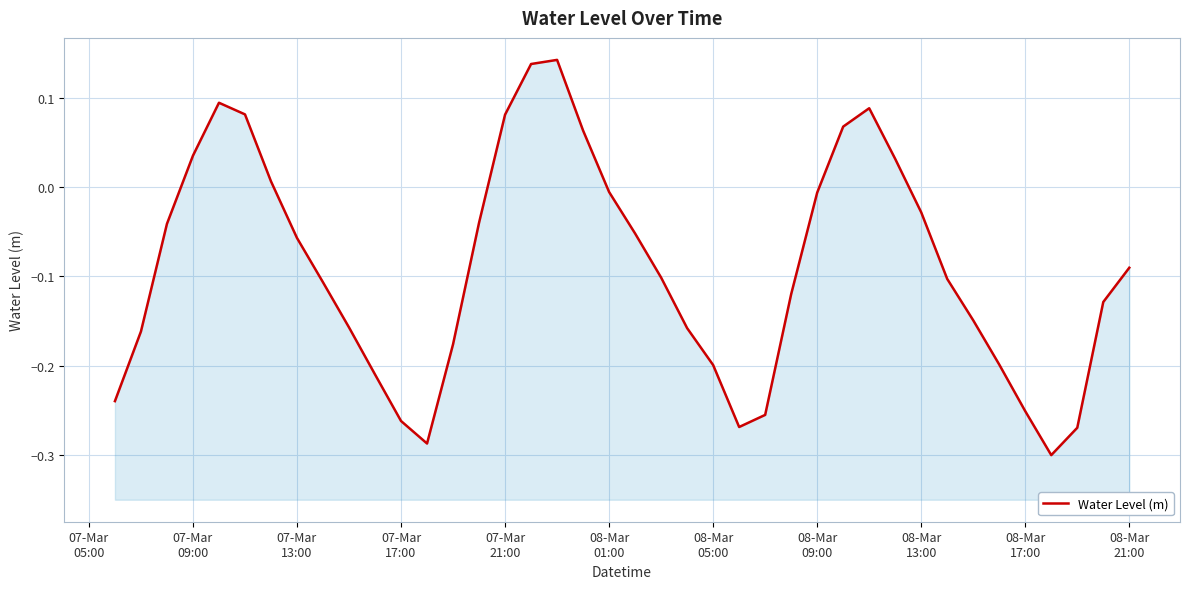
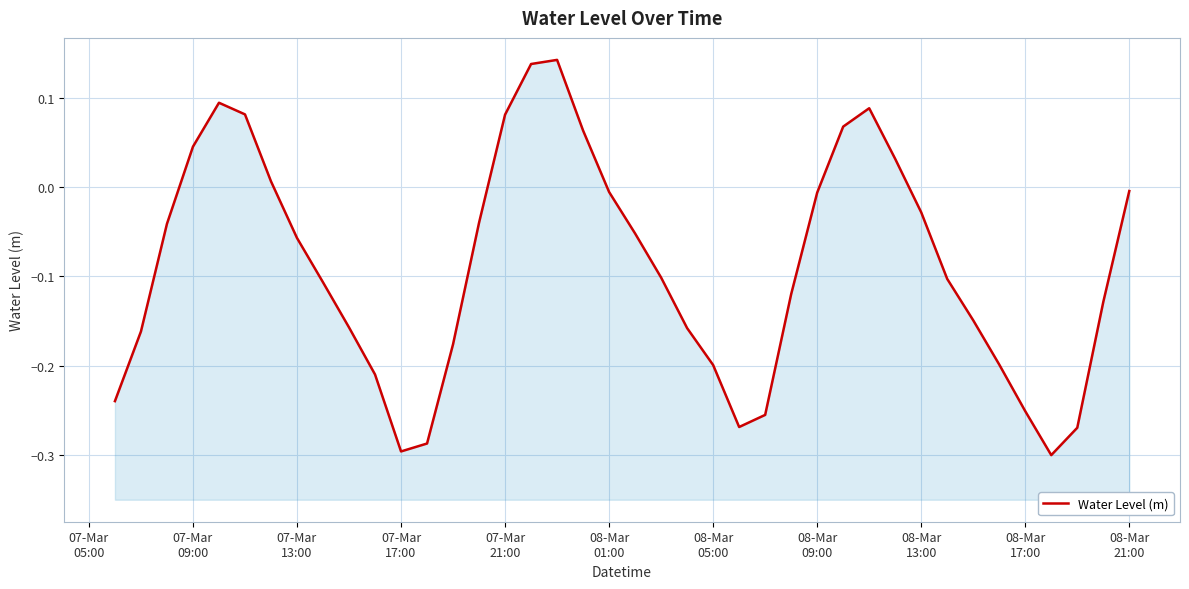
07-Mar 09:00: 0.04 -> 0.05
07-Mar 17:00: -0.26 -> -0.30
08-Mar 21:00: -0.09 -> 0.00
